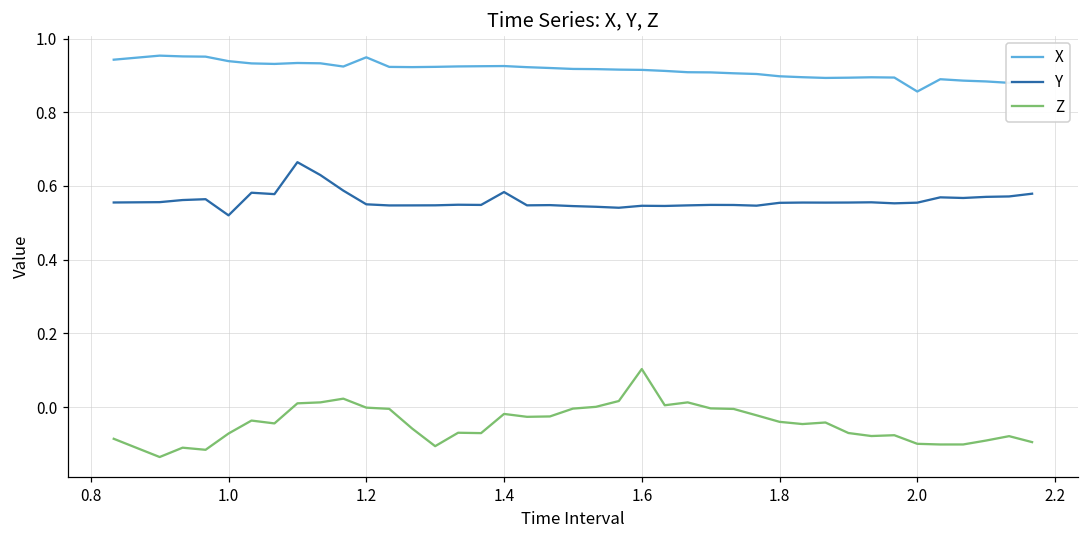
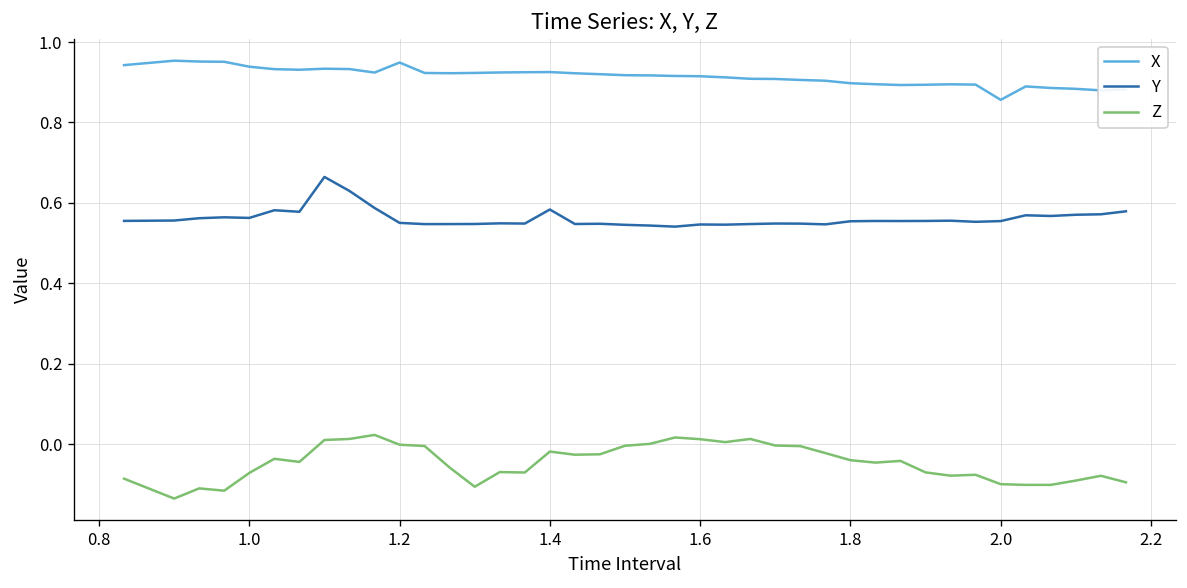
Y, 1.0: 0.52 -> 0.56
Z, 1.6: 0.10 -> 0.01
